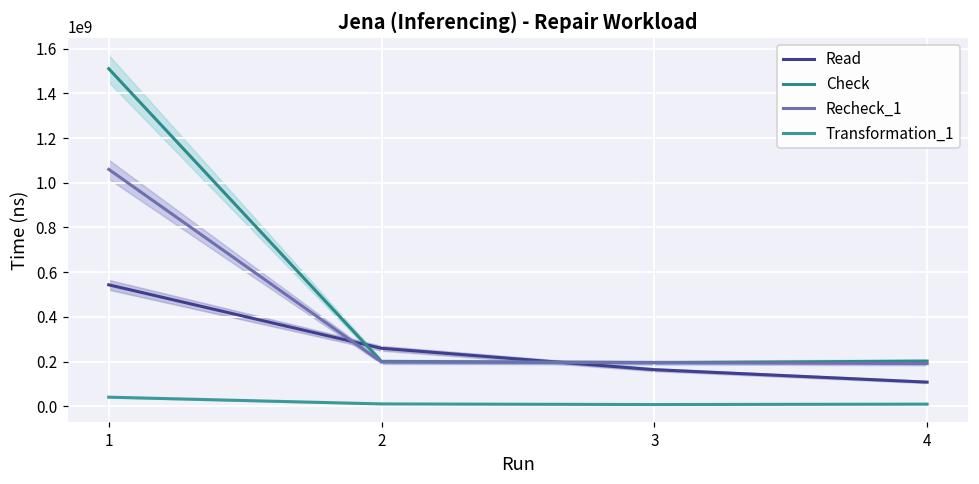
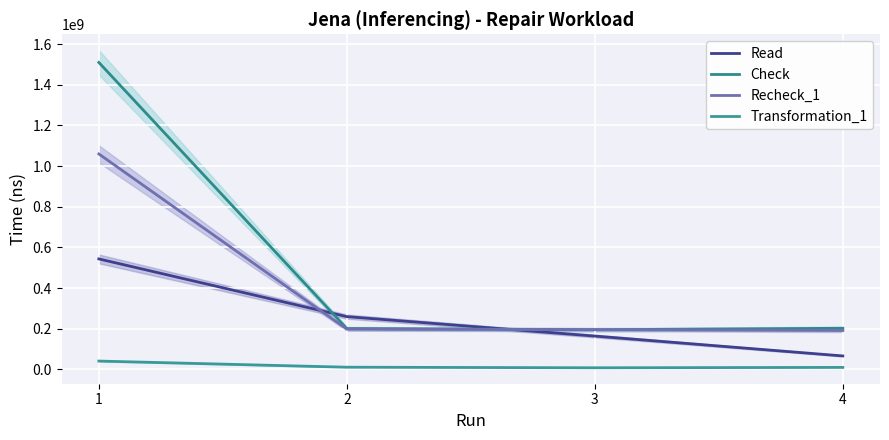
Read, 4: 110000000 -> 70000000
